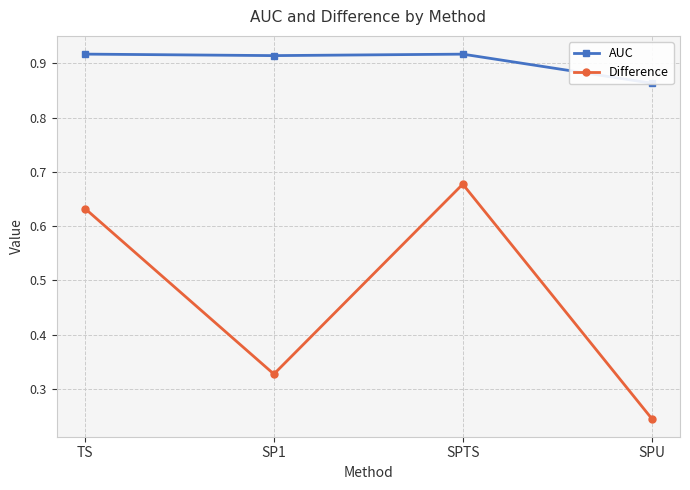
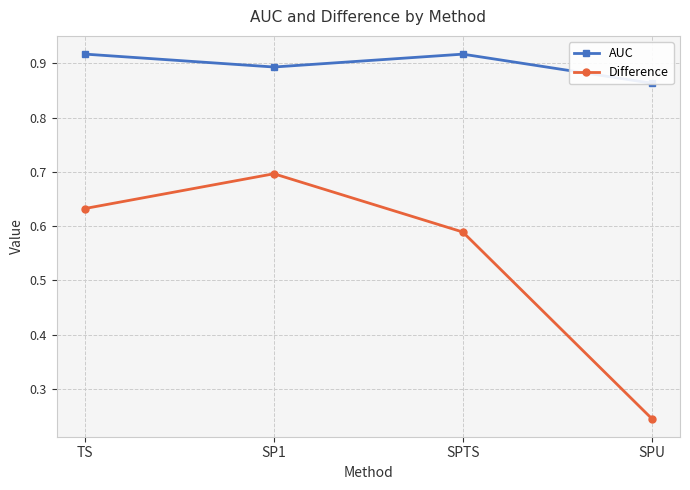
AUC, SP1: 0.91 -> 0.89
Difference, SP1: 0.33 -> 0.70
Difference, SPTS: 0.68 -> 0.59
